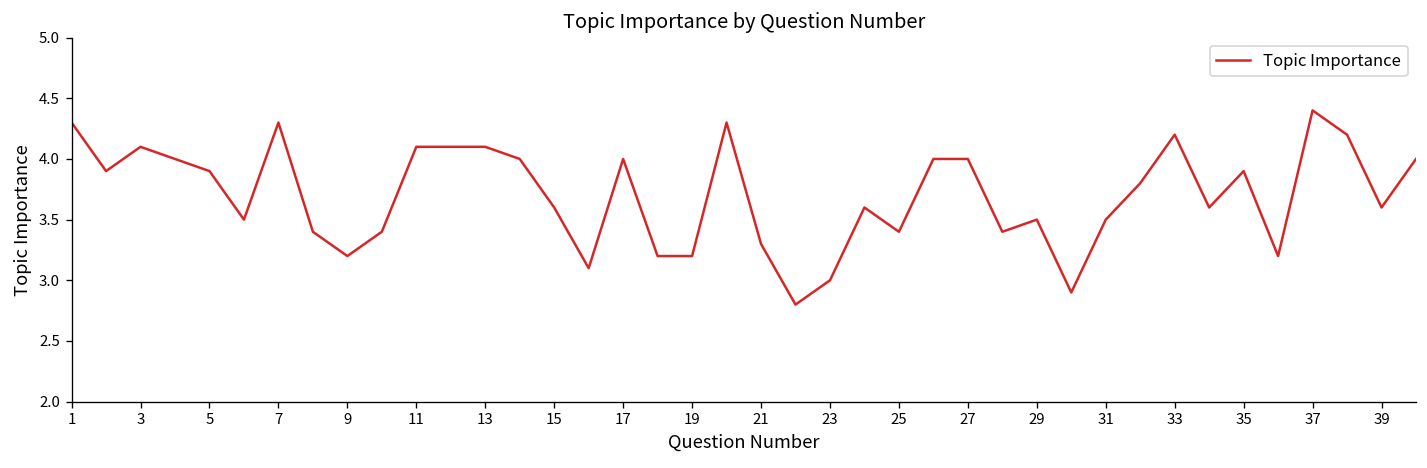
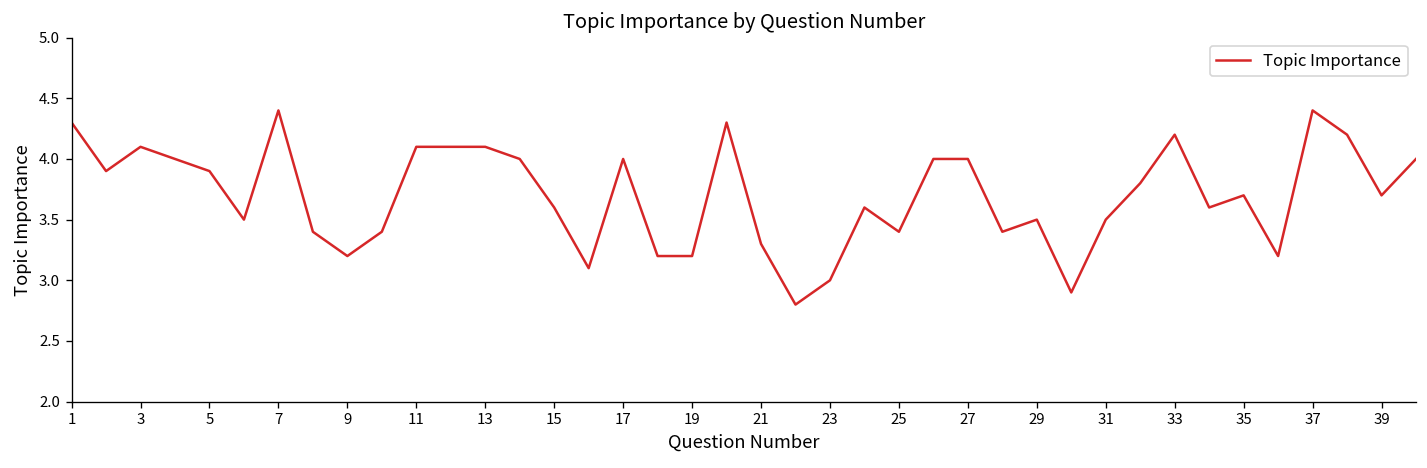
7: 4.3 -> 4.4
35: 3.9 -> 3.7
39: 3.6 -> 3.7
